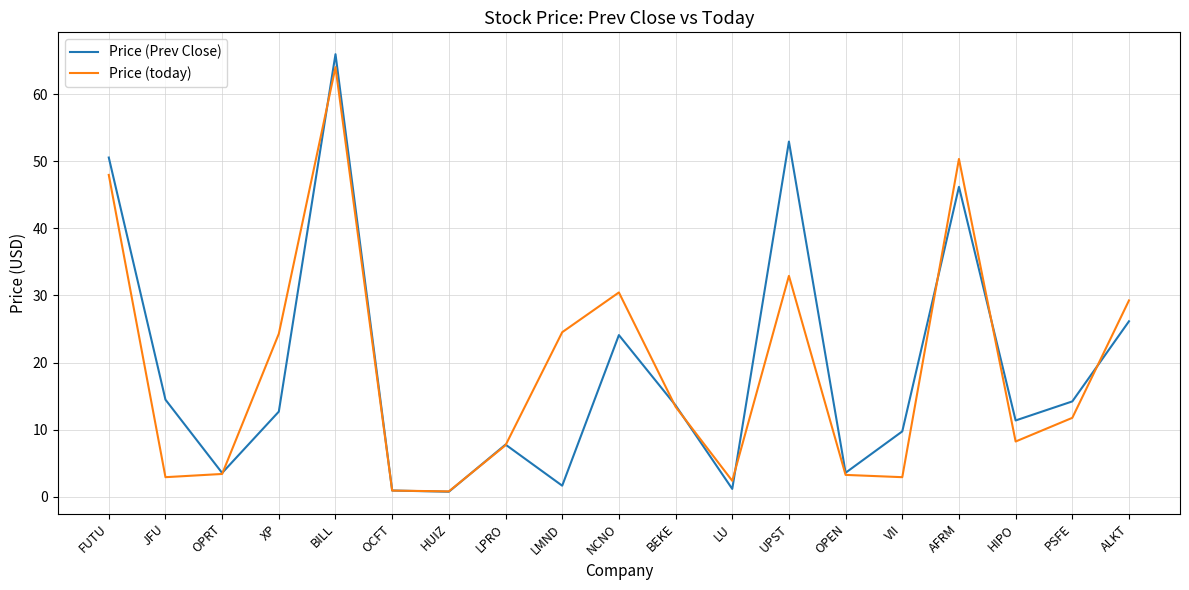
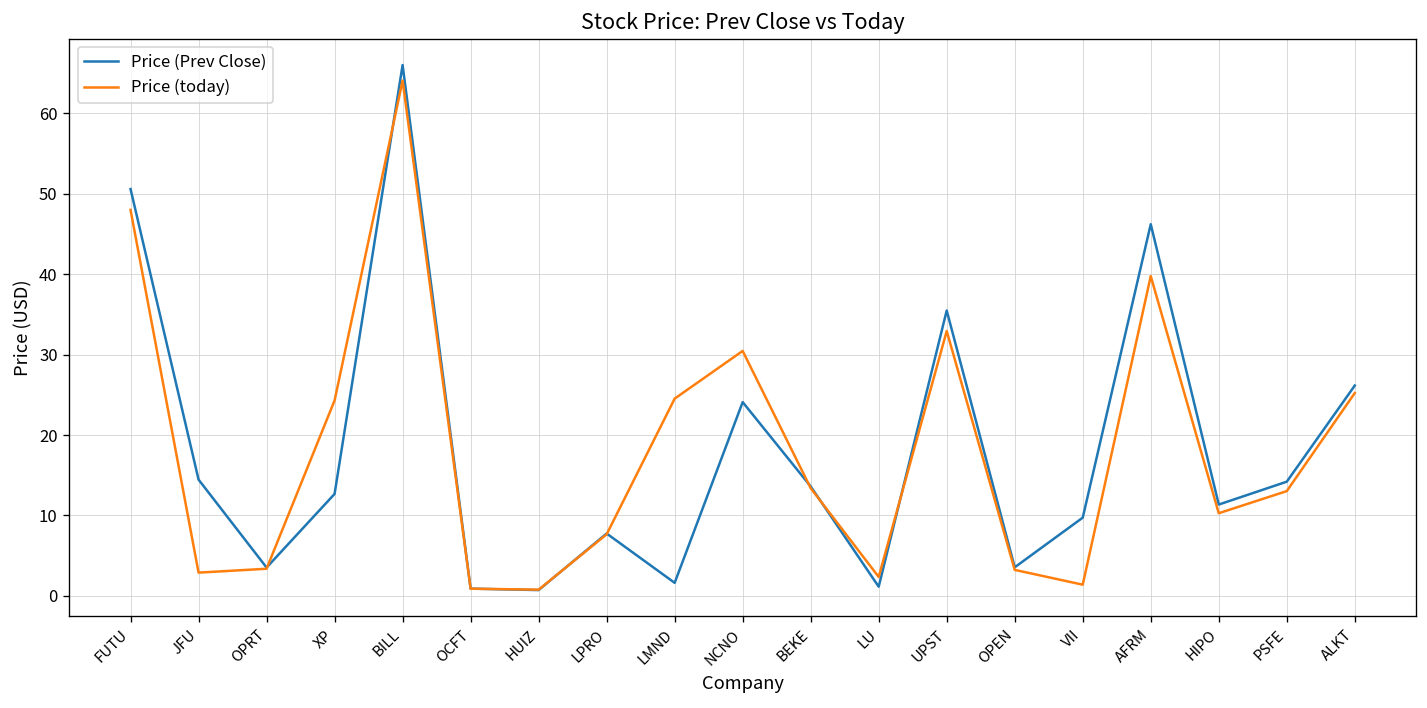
Price (Prev Close), UPST: 53 -> 35
Price (today), VII: 3 -> 1
Price (today), AFRM: 50 -> 40
Price (today), HIPO: 8 -> 10
Price (today), PSFE: 12 -> 13
Price (today), ALKT: 29 -> 25
